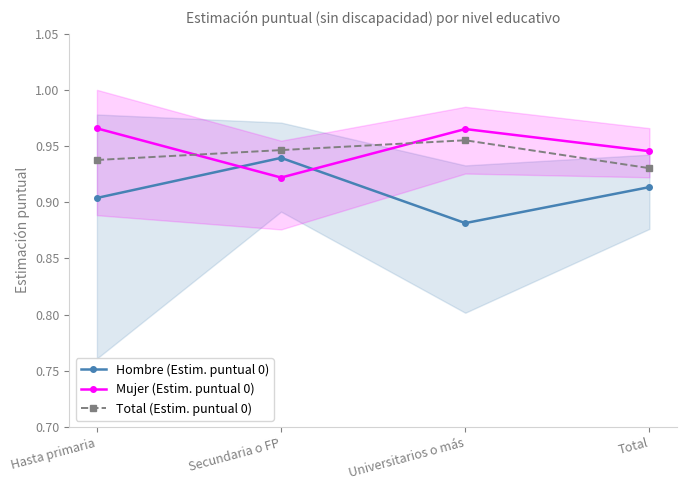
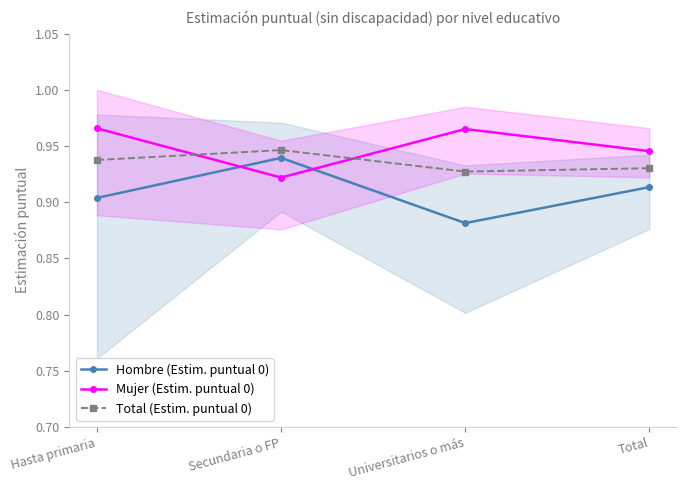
Total (Estim. puntual 0), Universitarios o más: 0.955 -> 0.927
